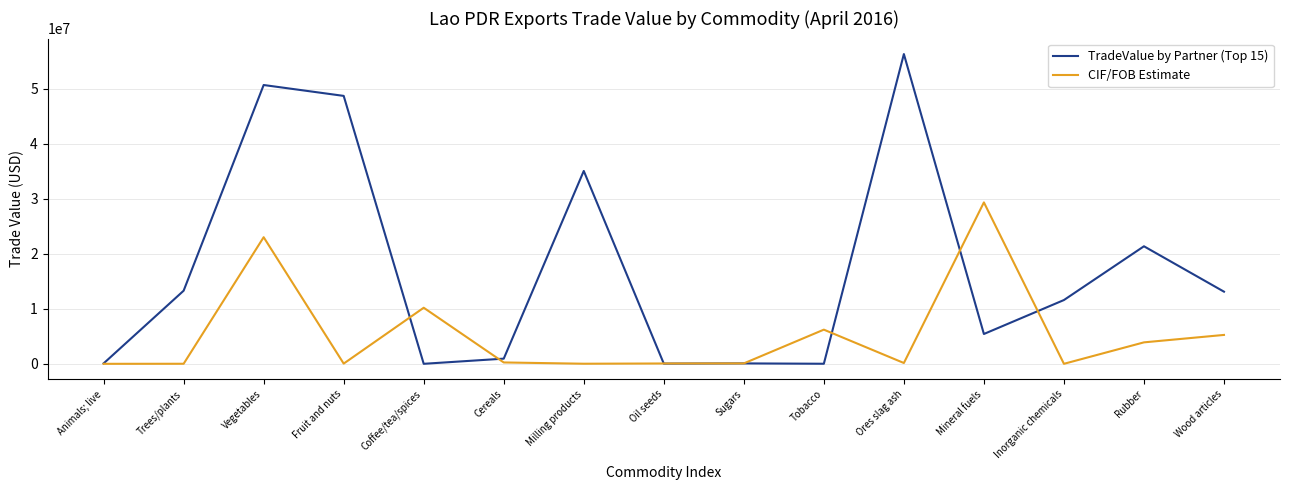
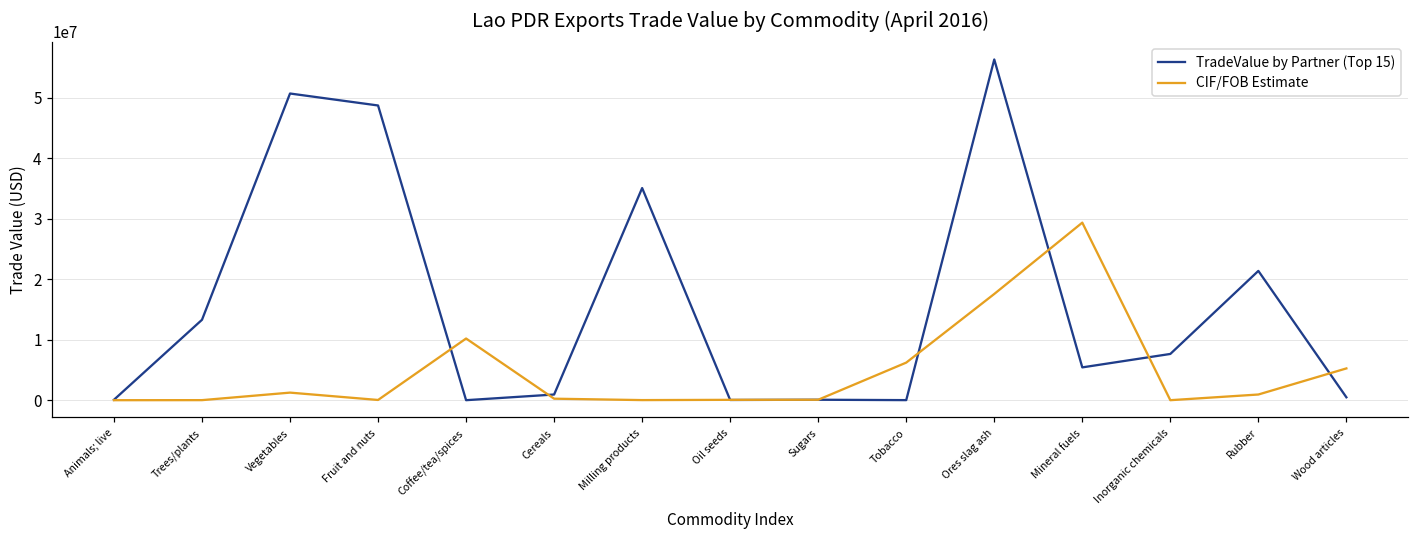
CIF/FOB Estimate, Vegetables: 23000000 -> 1000000
CIF/FOB Estimate, Ores slag ash: 0 -> 18000000
TradeValue by Partner (Top 15), Inorganic chemicals: 12000000 -> 8000000
CIF/FOB Estimate, Rubber: 4000000 -> 1000000
TradeValue by Partner (Top 15), Wood articles: 13000000 -> 0
